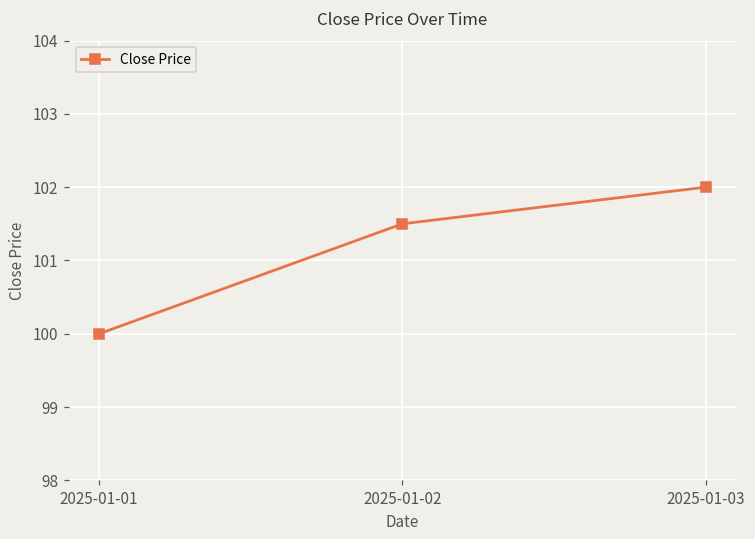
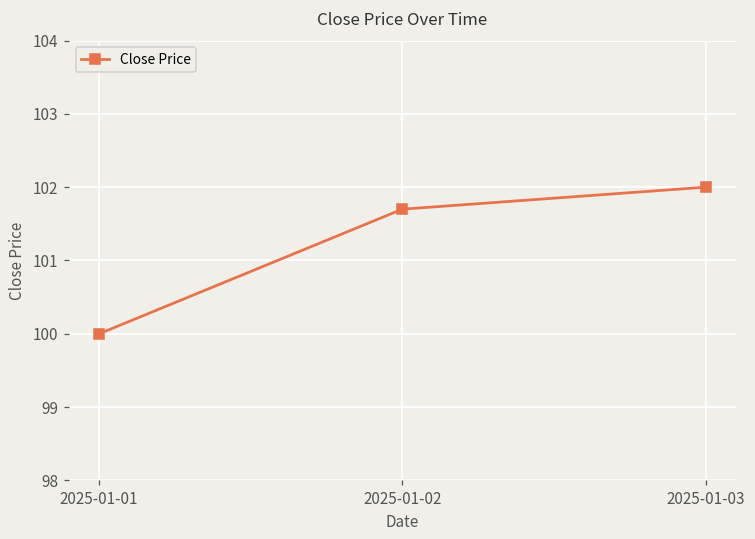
2025-01-02: 101.5 -> 101.7
